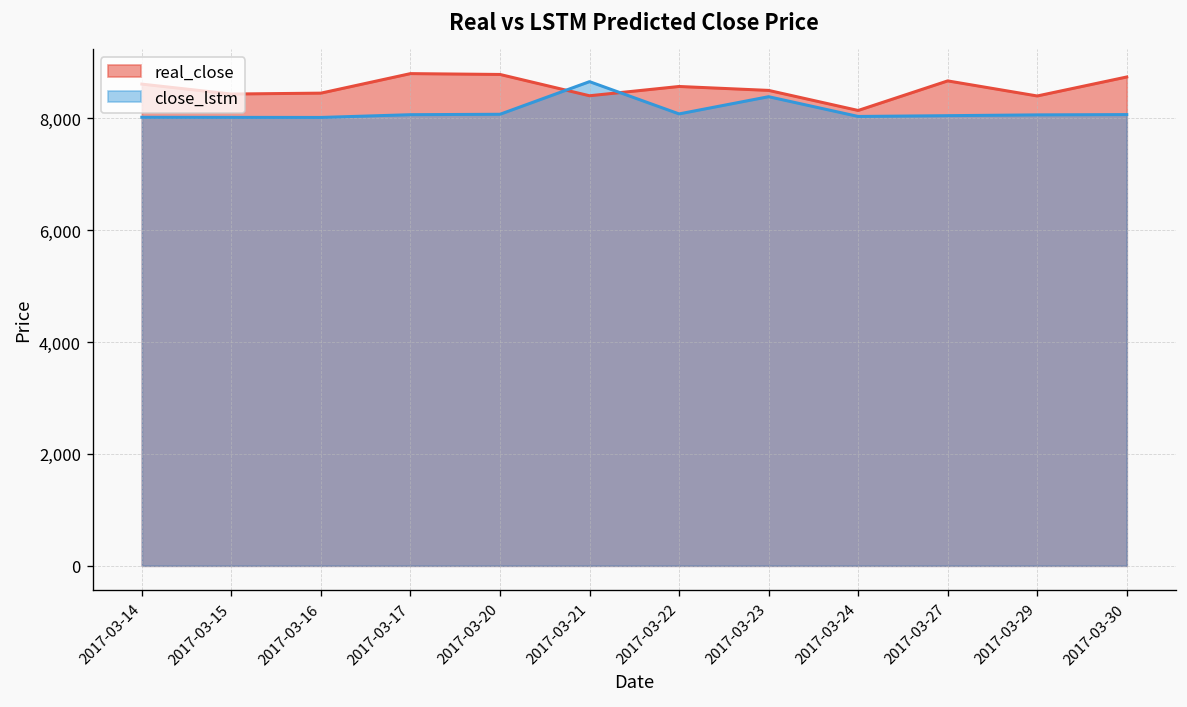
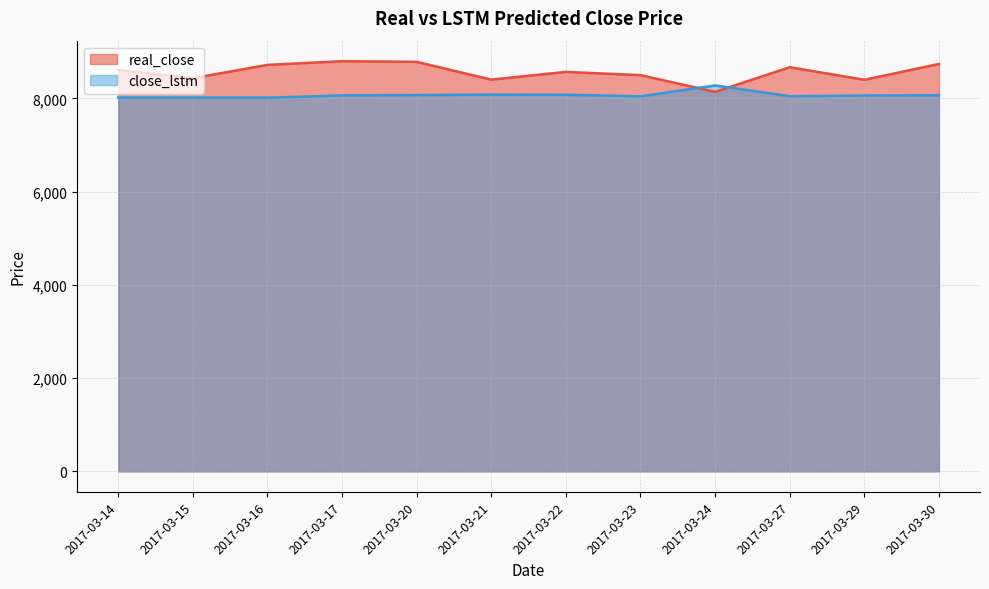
real_close, 2017-03-16: 8,500 -> 8,700
close_lstm, 2017-03-21: 8,700 -> 8,100
close_lstm, 2017-03-23: 8,400 -> 8,000
close_lstm, 2017-03-24: 8,000 -> 8,300
